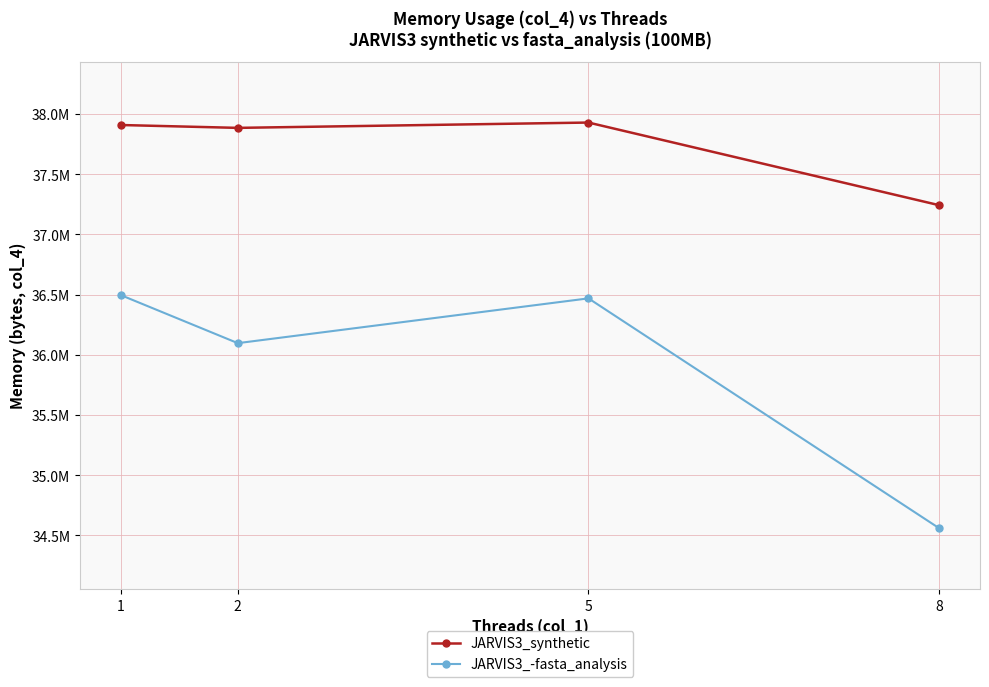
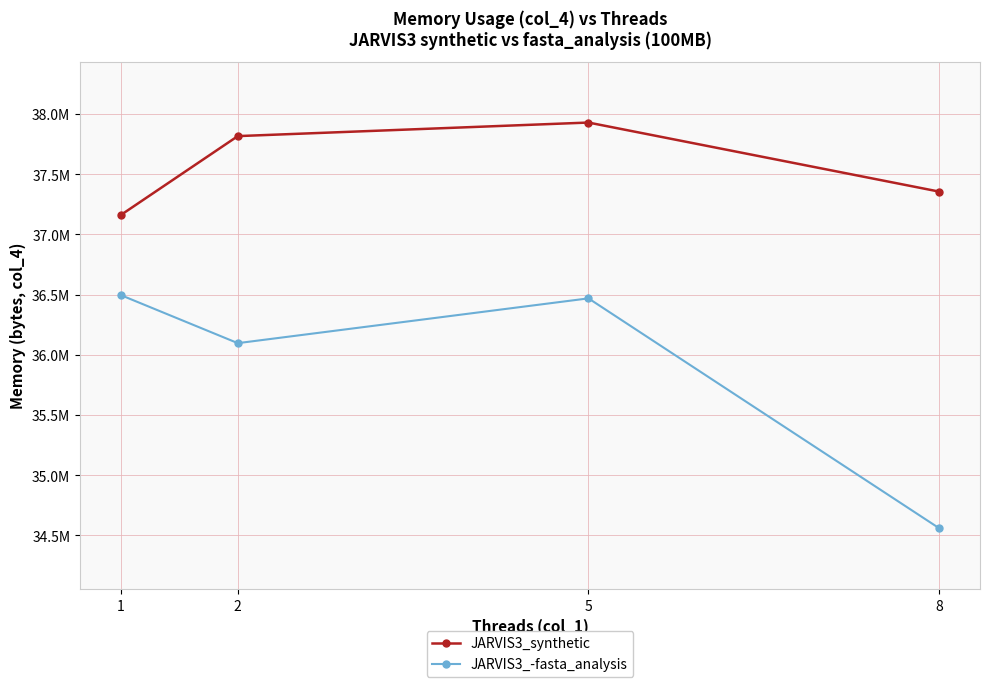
JARVIS3_synthetic, 1: 37910000 -> 37160000
JARVIS3_synthetic, 2: 37880000 -> 37820000
JARVIS3_synthetic, 8: 37240000 -> 37360000
